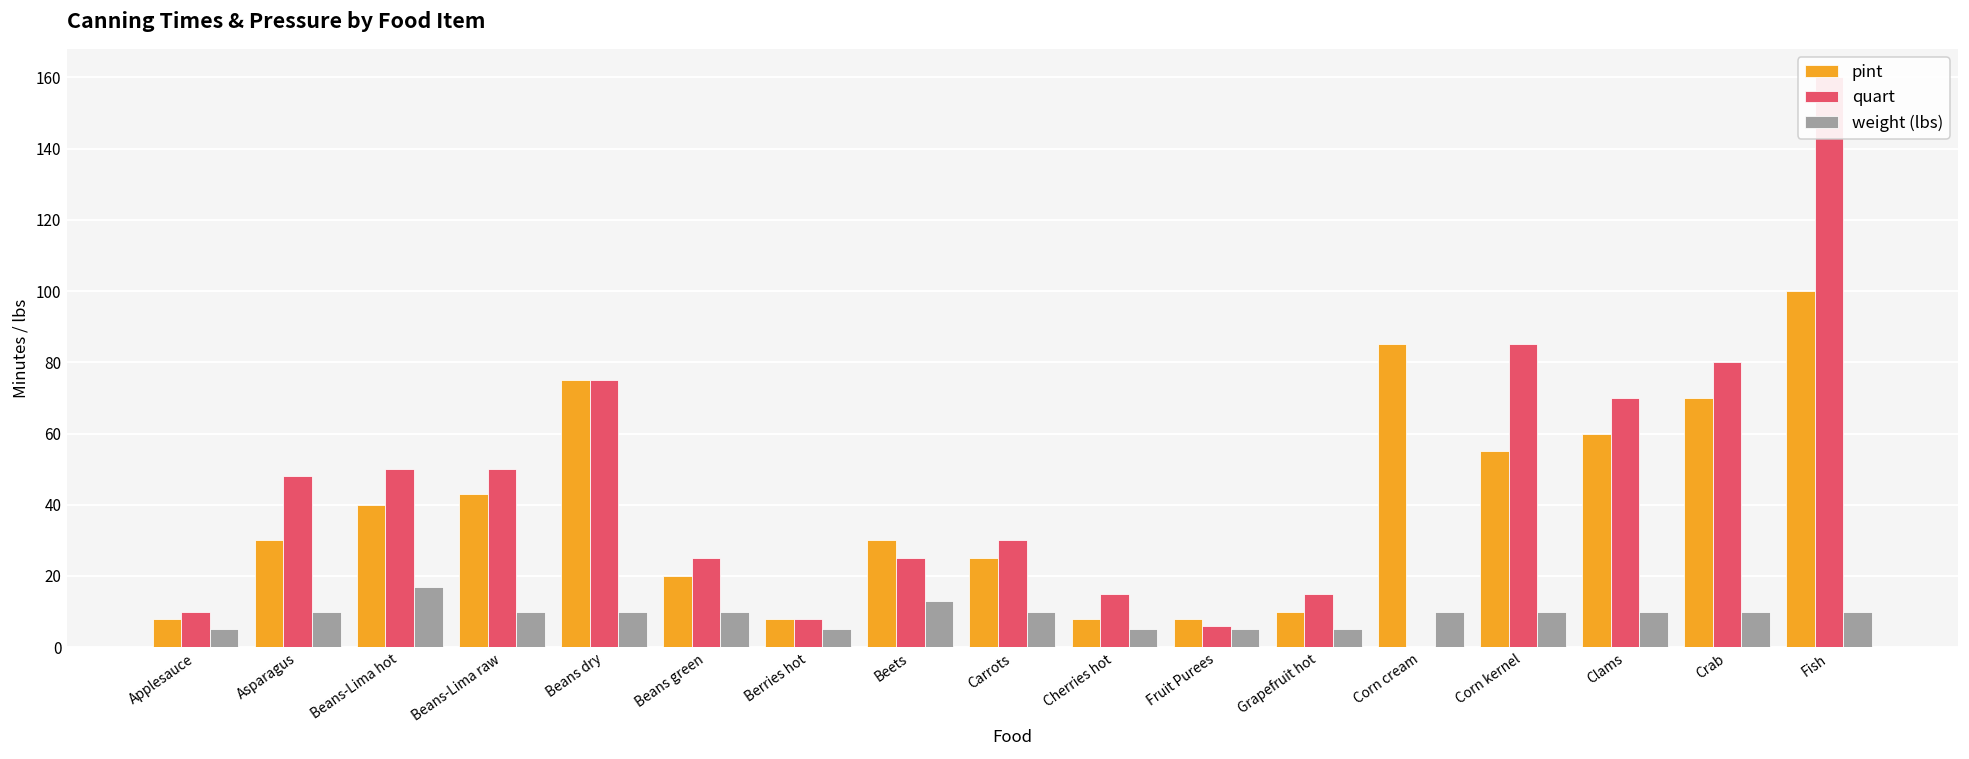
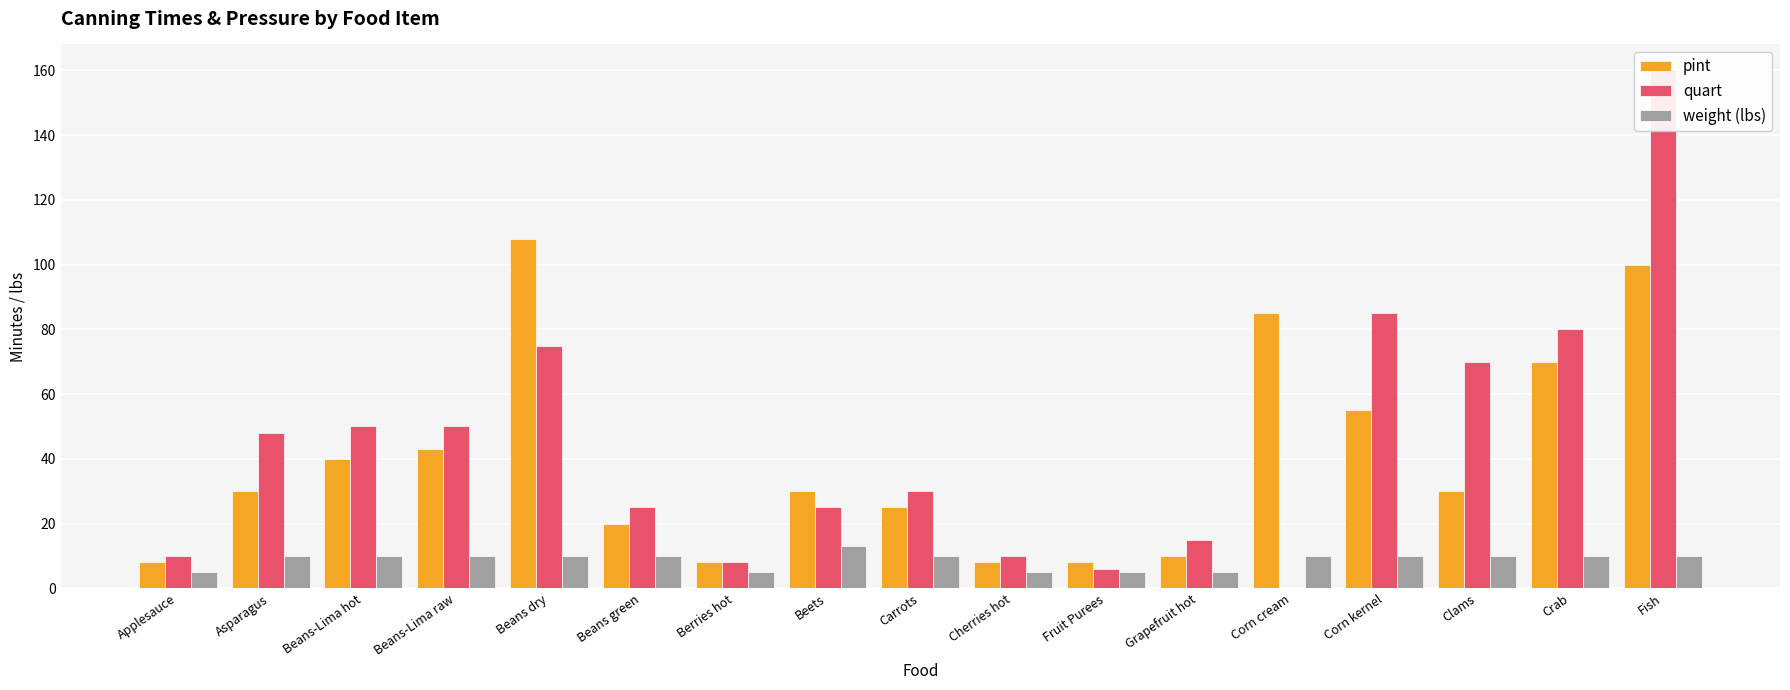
weight (lbs), Beans-Lima hot: 17 -> 10
pint, Beans dry: 75 -> 108
quart, Cherries hot: 15 -> 10
pint, Clams: 60 -> 30
